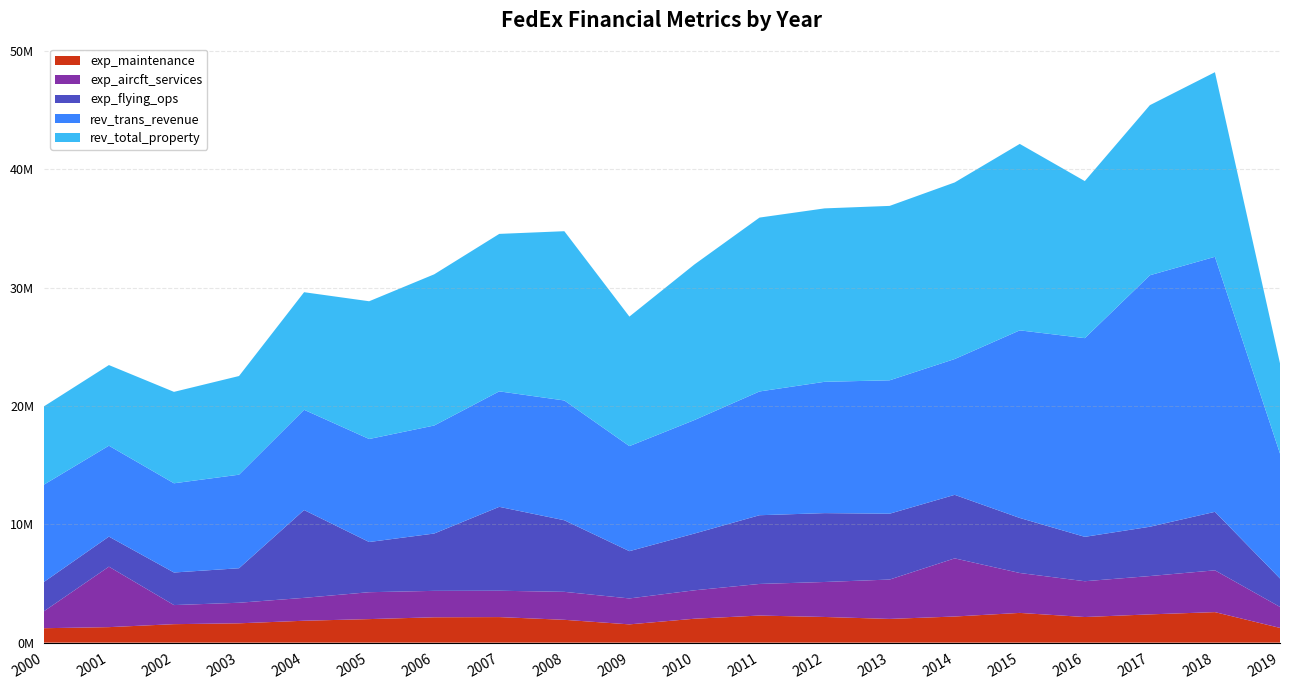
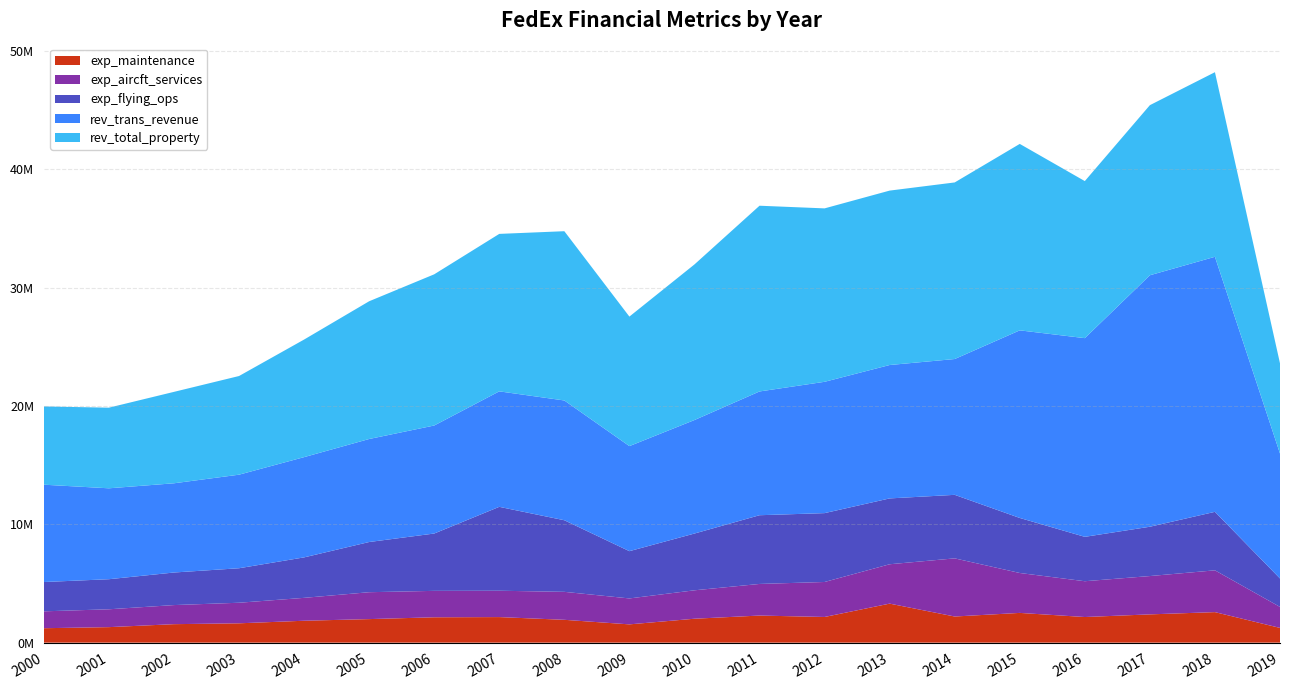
exp_aircft_services, 2001: 5100000 -> 1500000
exp_flying_ops, 2004: 7400000 -> 3400000
rev_total_property, 2011: 14700000 -> 15700000
exp_maintenance, 2013: 2000000 -> 3300000
